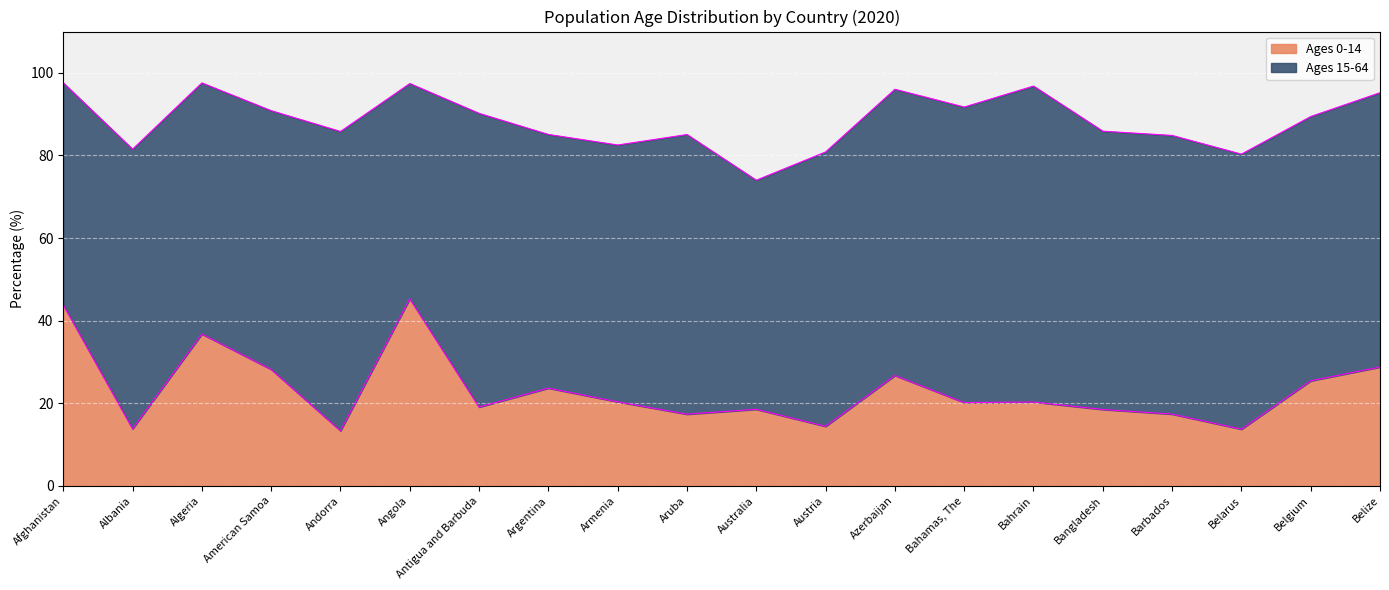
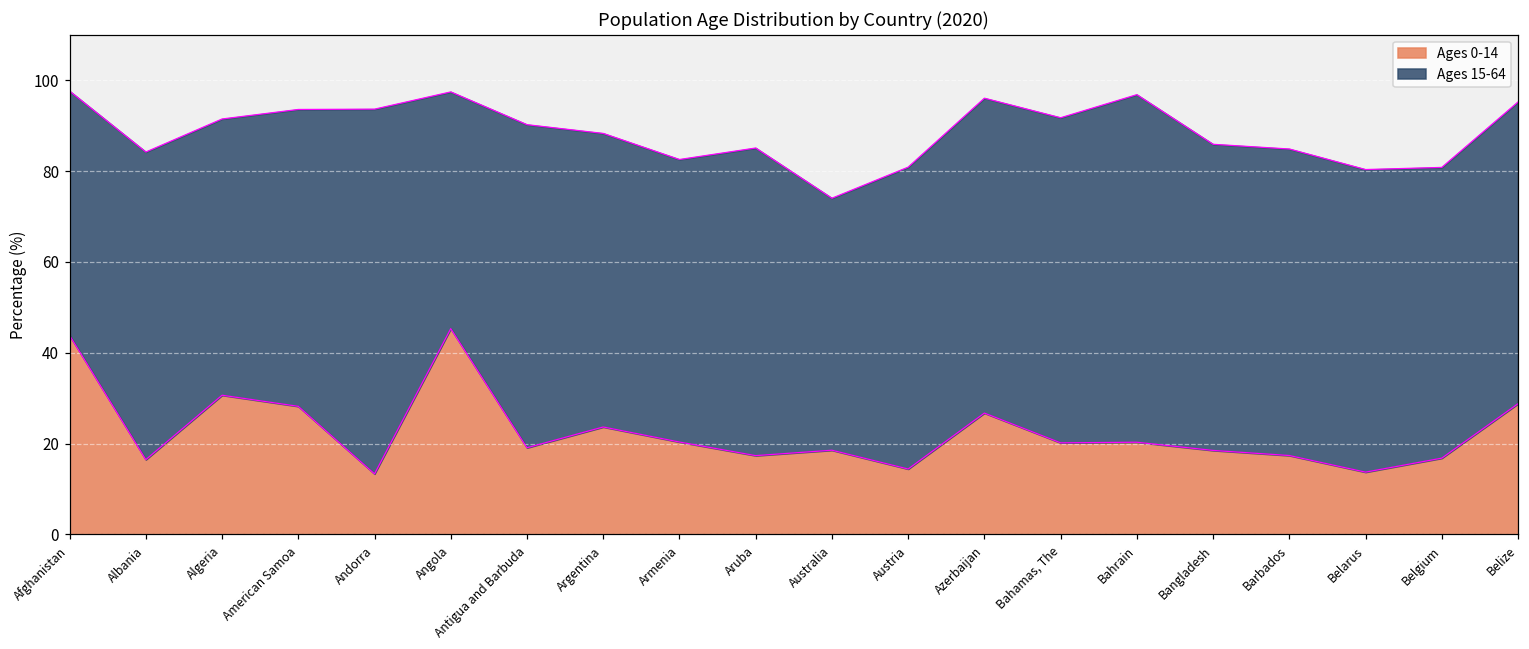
Ages 0-14, Albania: 14 -> 16
Ages 0-14, Algeria: 37 -> 31
Ages 15-64, American Samoa: 63 -> 65
Ages 15-64, Andorra: 72 -> 80
Ages 15-64, Argentina: 61 -> 65
Ages 0-14, Belgium: 25 -> 17
